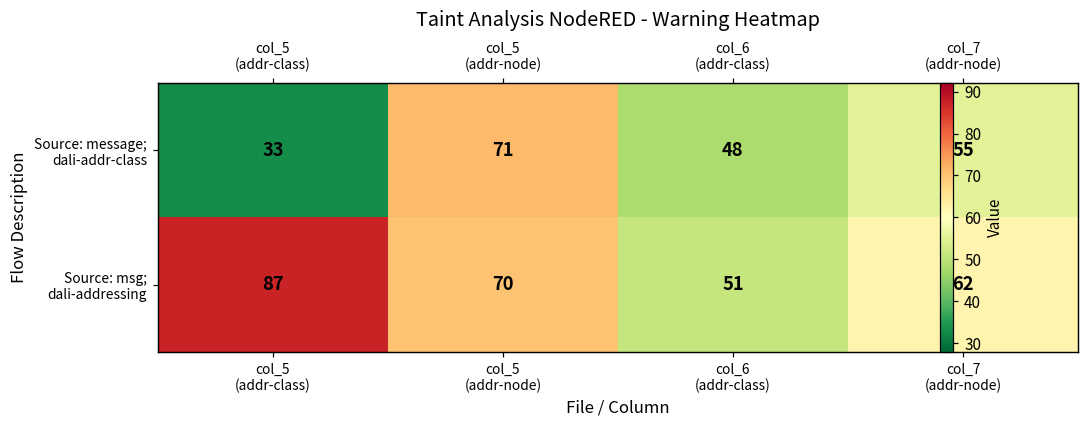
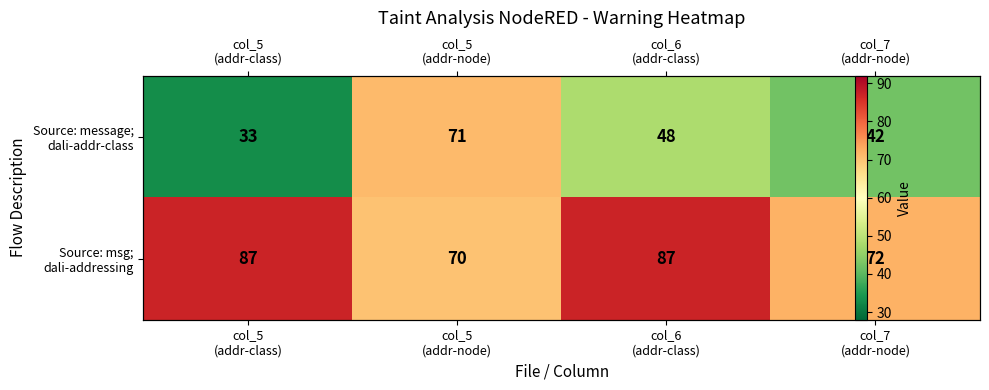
Source: message; dali-addr-class, col_7 (addr-node): 55 -> 42
Source: msg; dali-addressing, col_6 (addr-class): 51 -> 87
Source: msg; dali-addressing, col_7 (addr-node): 62 -> 72
